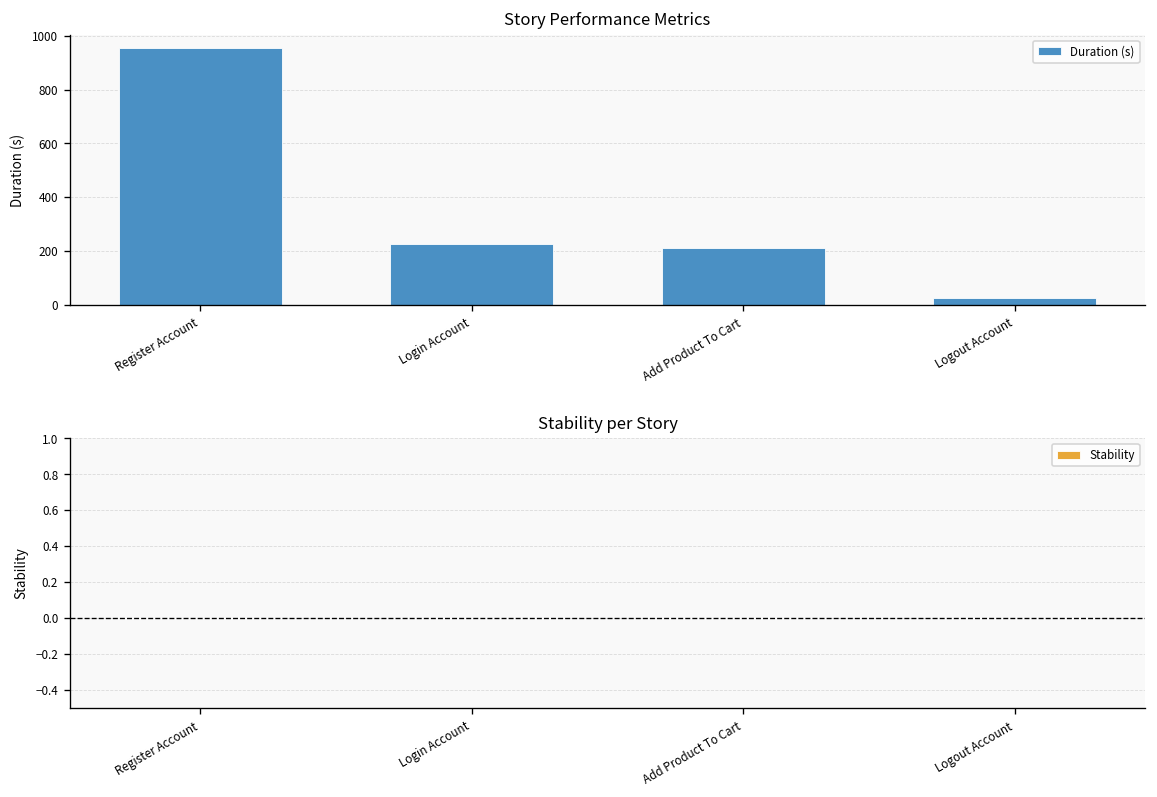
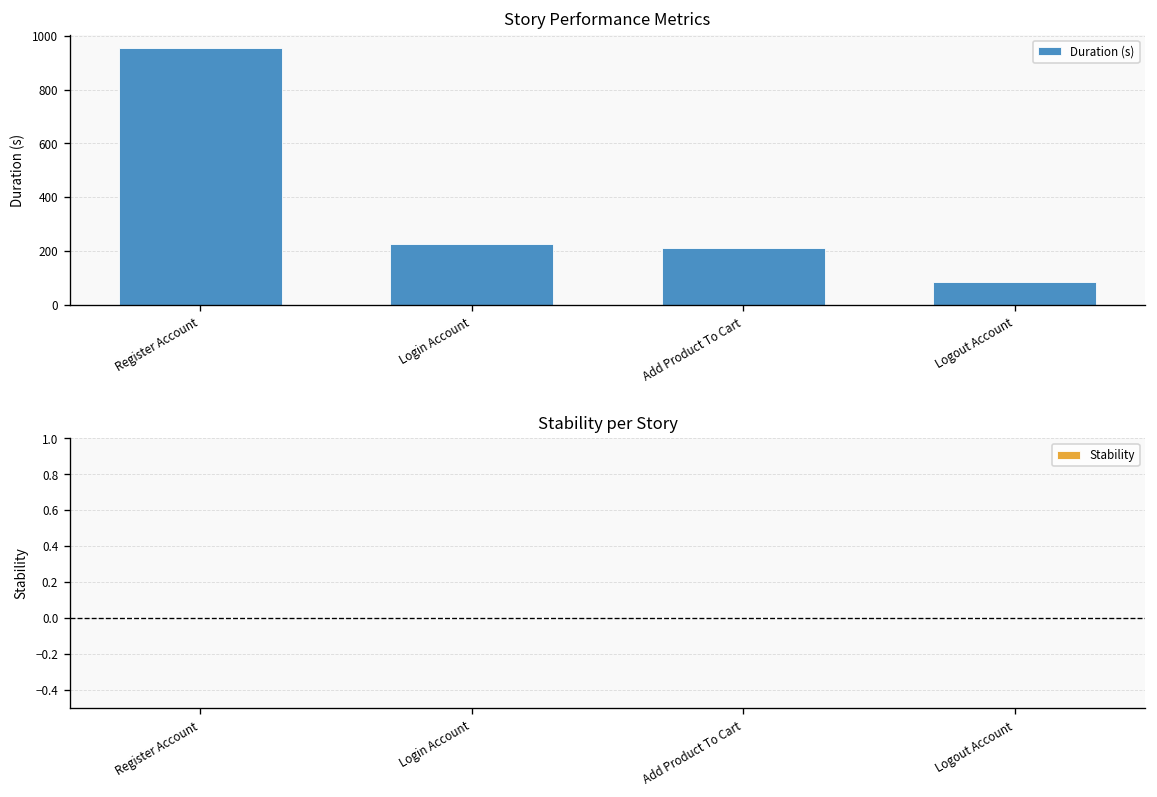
Story Performance Metrics, Logout Account: 30 -> 80
